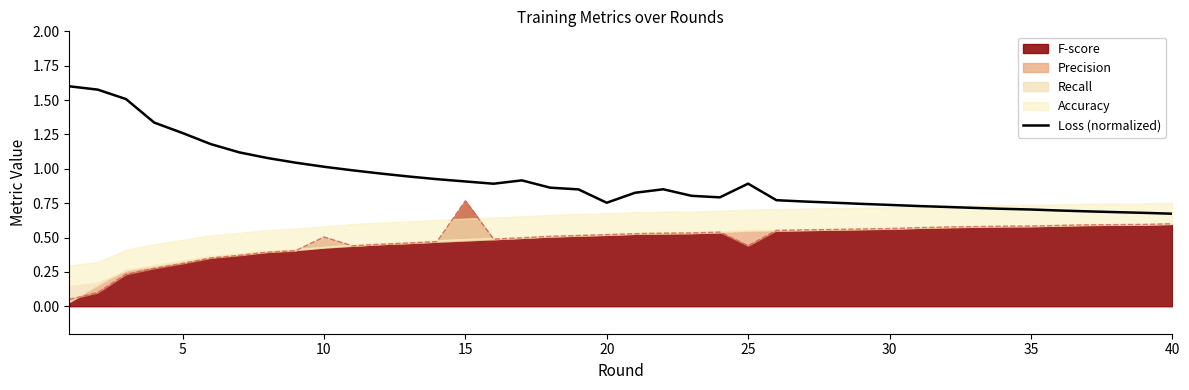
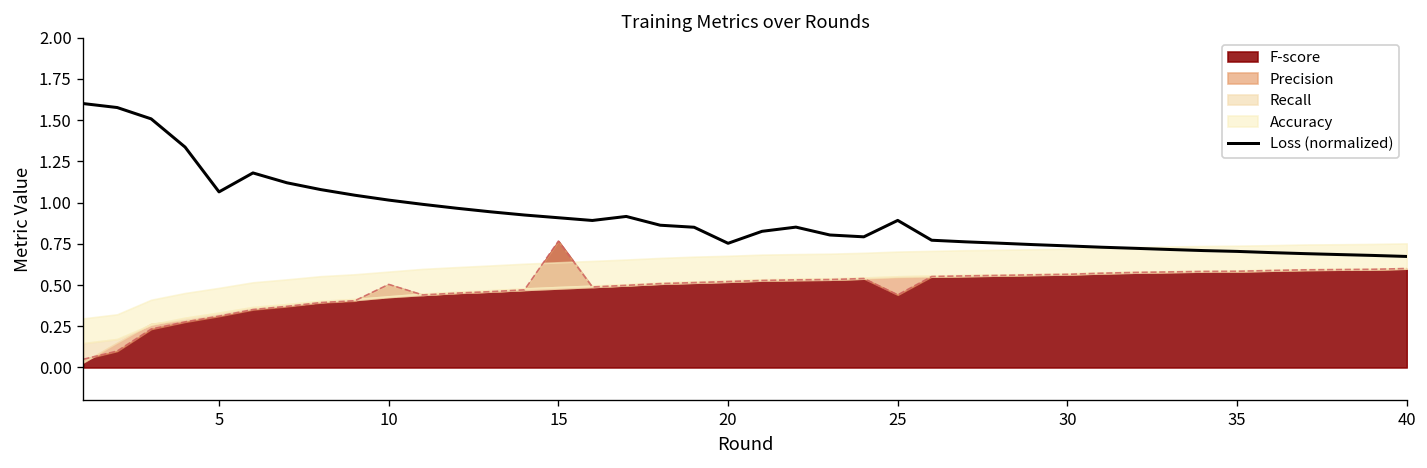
Loss (normalized), 5: 1.26 -> 1.06
